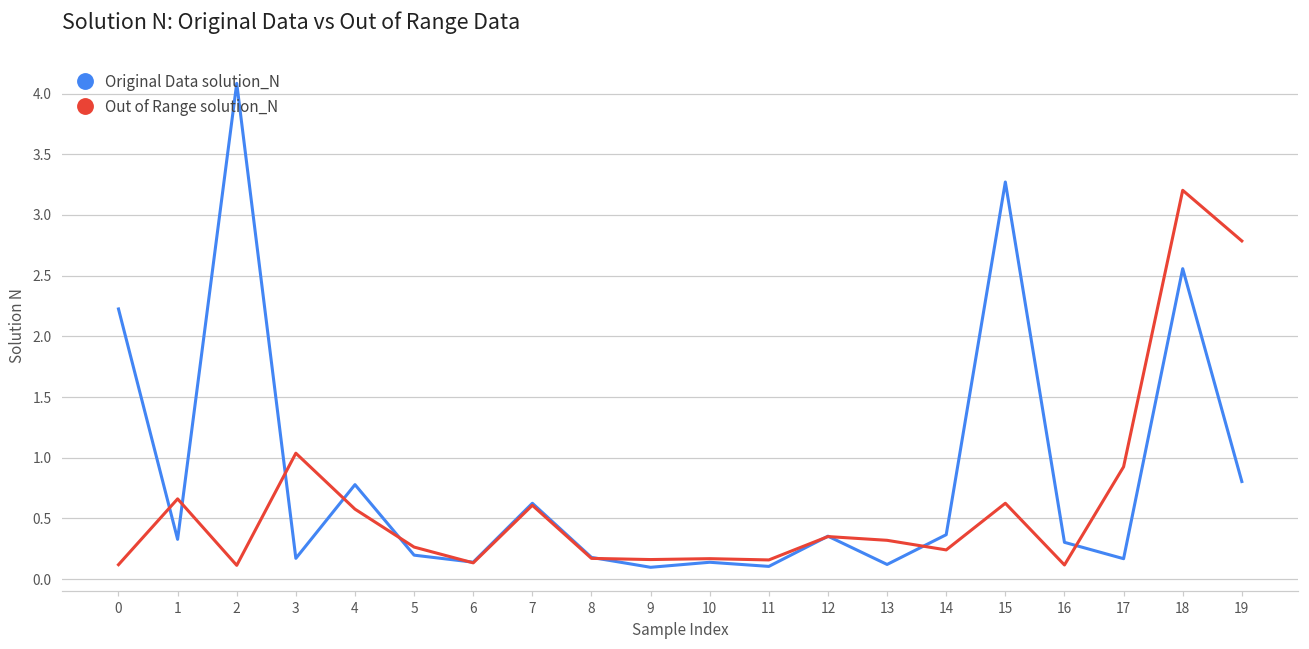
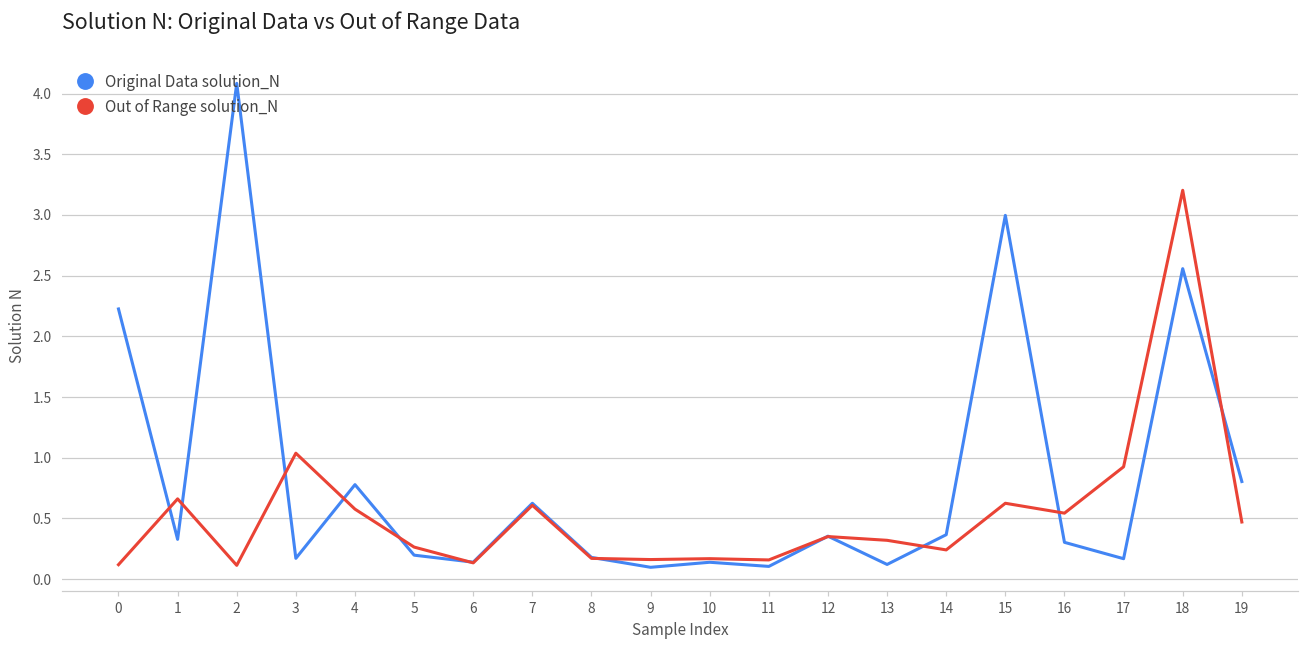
Original Data solution_N, 15: 3.27 -> 3.00
Out of Range solution_N, 16: 0.12 -> 0.54
Out of Range solution_N, 19: 2.79 -> 0.47
